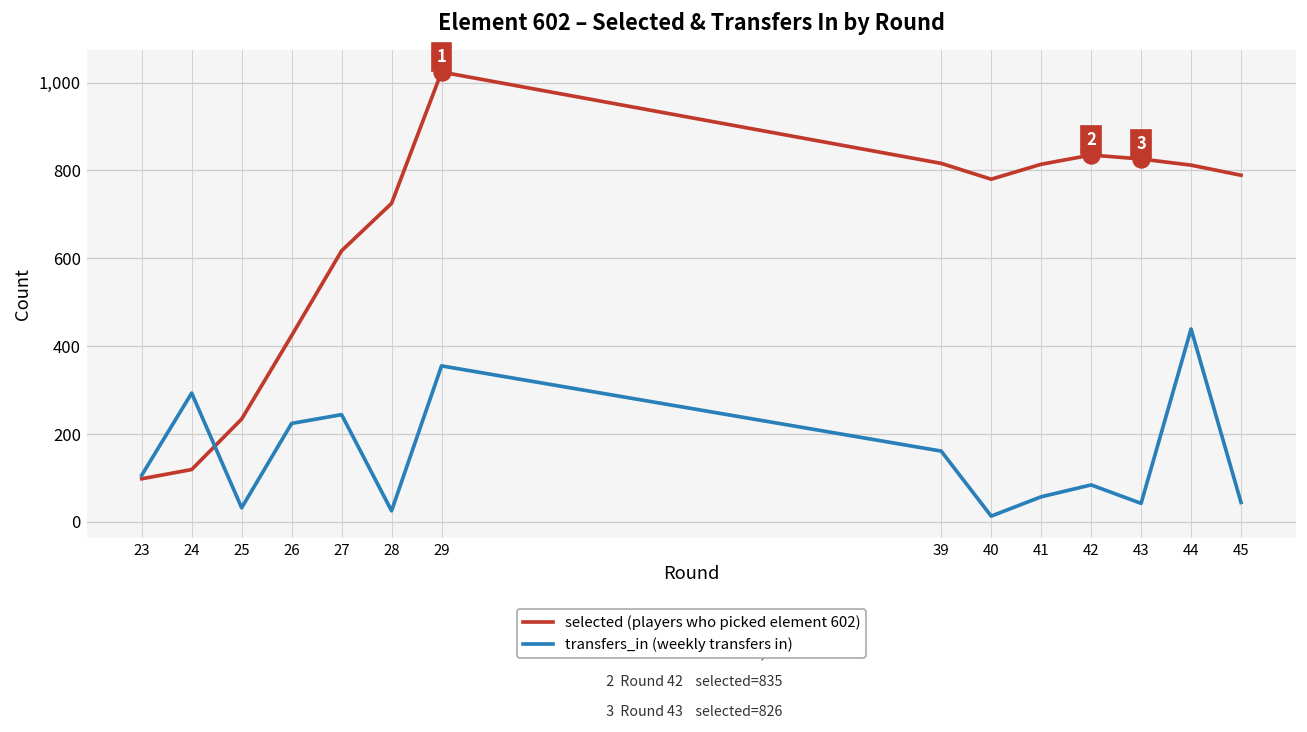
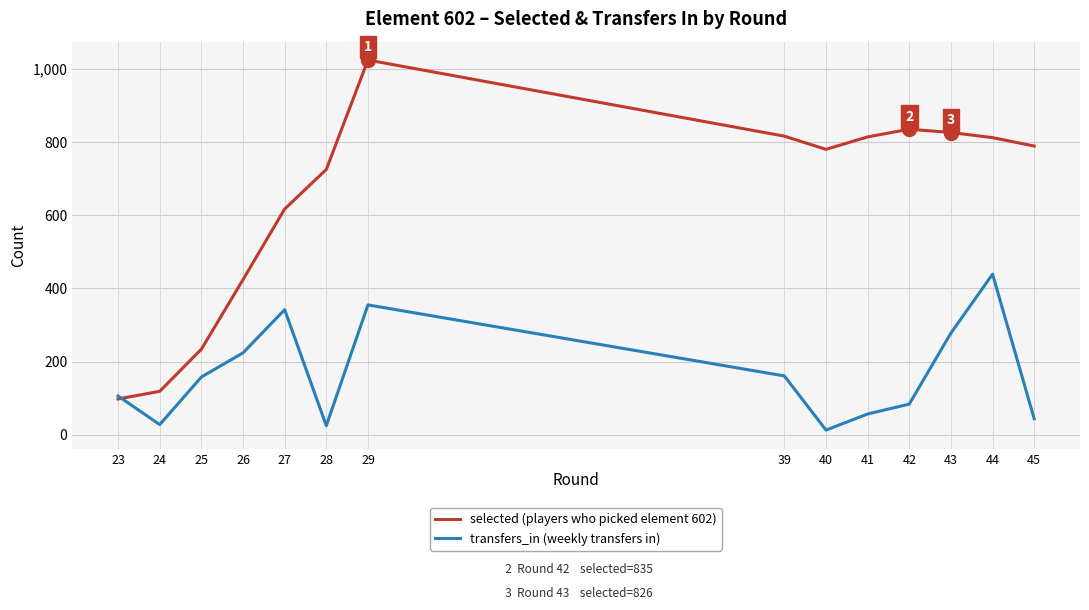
transfers_in (weekly transfers in), 24: 290 -> 30
transfers_in (weekly transfers in), 25: 30 -> 160
transfers_in (weekly transfers in), 27: 240 -> 340
transfers_in (weekly transfers in), 43: 40 -> 280
